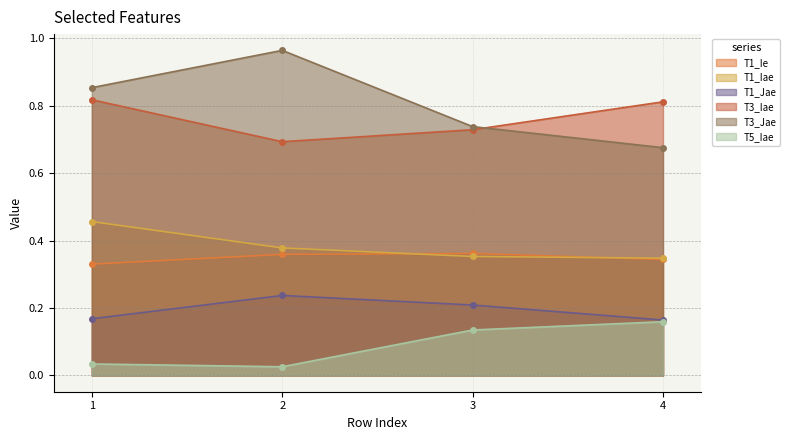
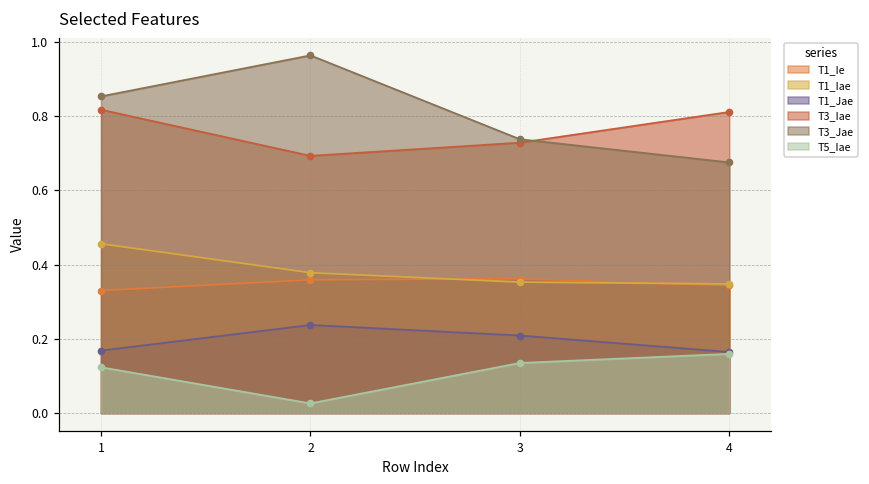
T5_Iae, 1: 0.03 -> 0.12
